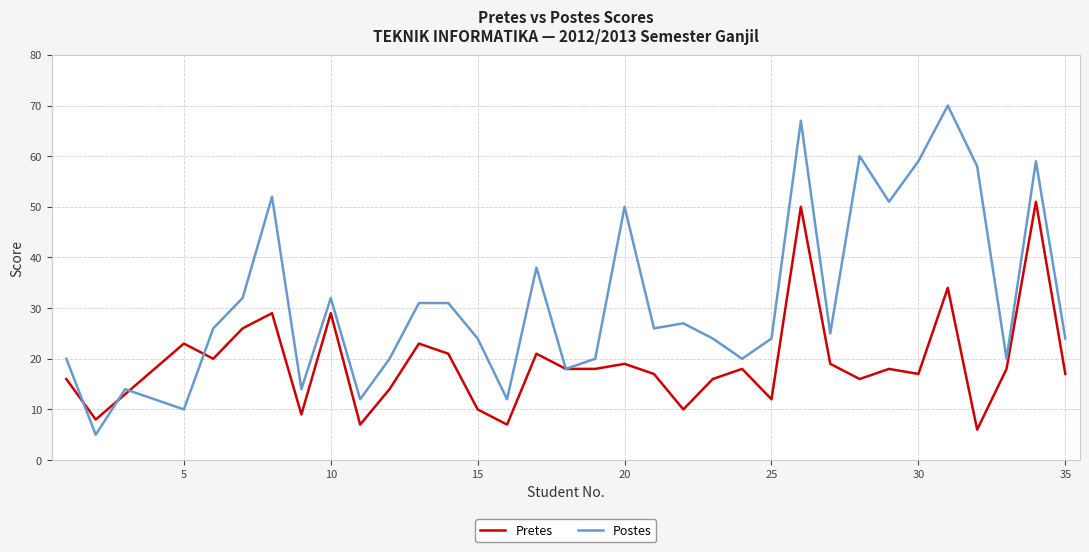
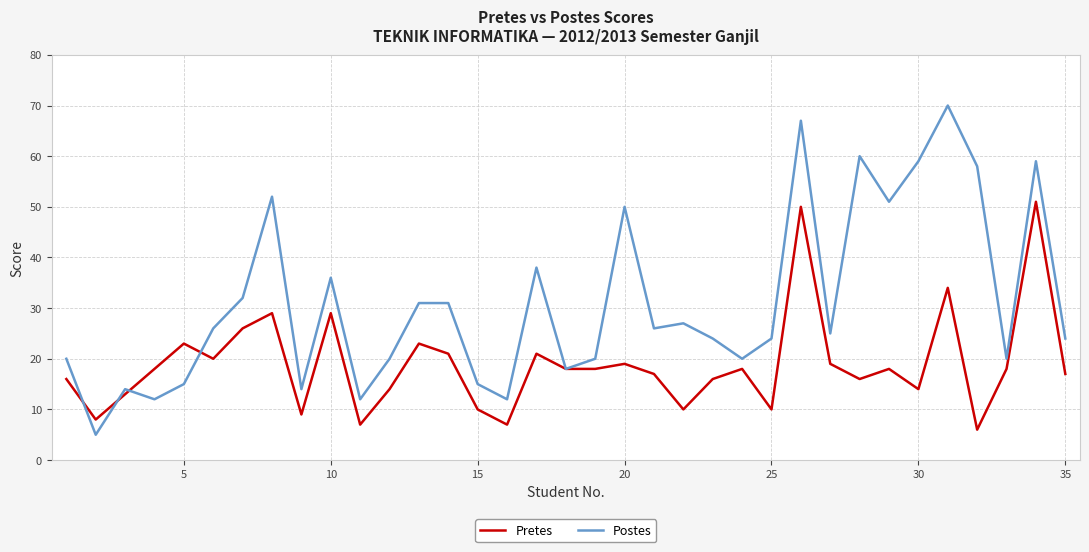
Postes, 5: 10 -> 15
Postes, 10: 32 -> 36
Postes, 15: 24 -> 15
Pretes, 25: 12 -> 10
Pretes, 30: 17 -> 14
